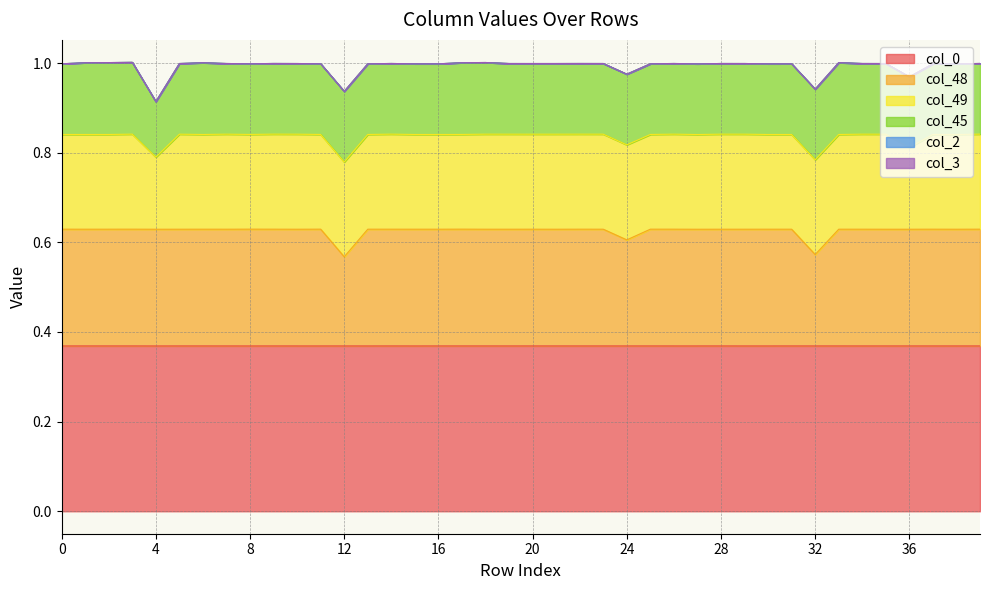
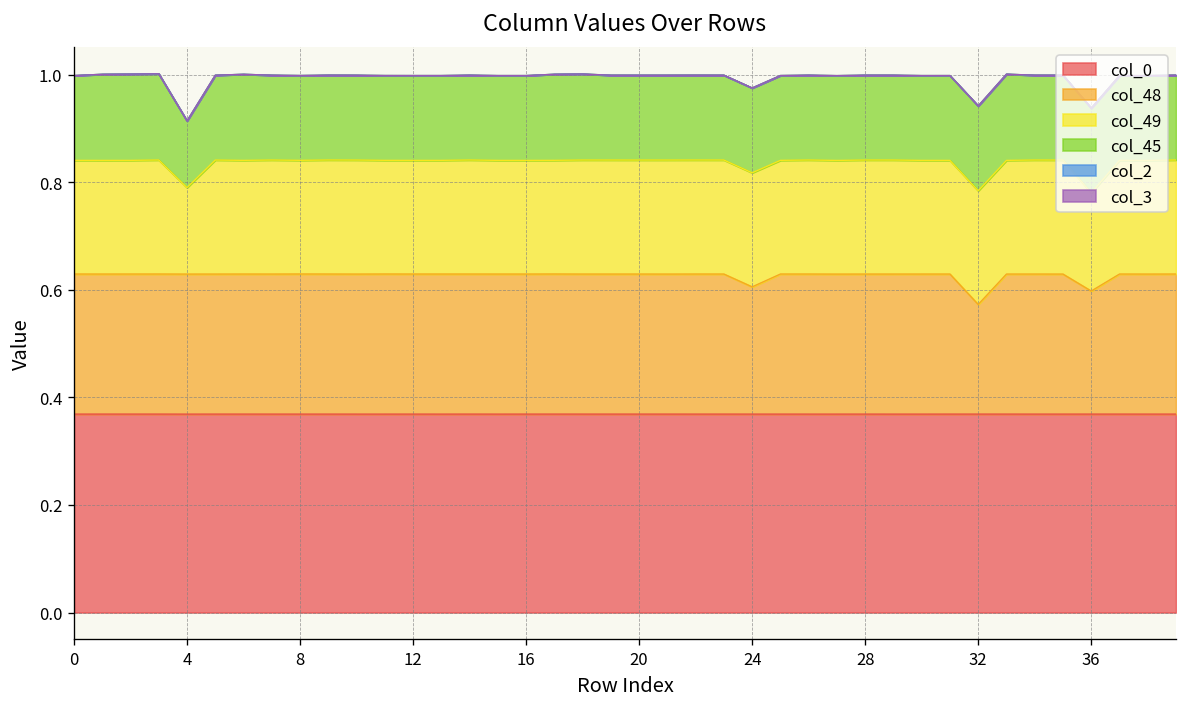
col_48, 12: 0.20 -> 0.26
col_48, 36: 0.26 -> 0.23
